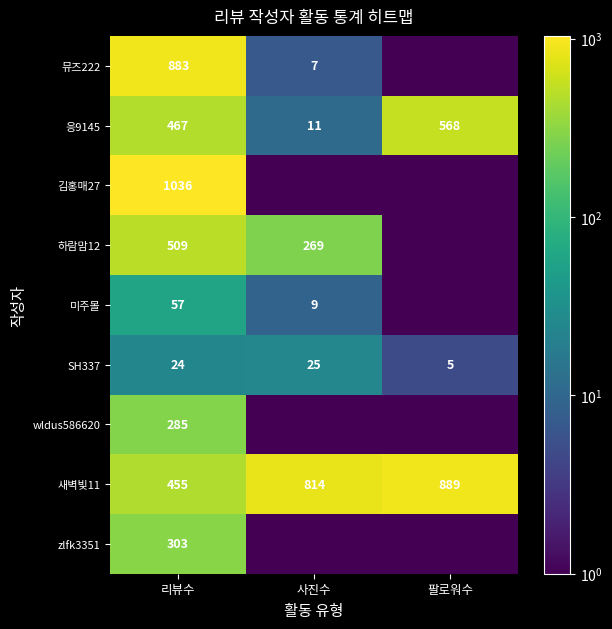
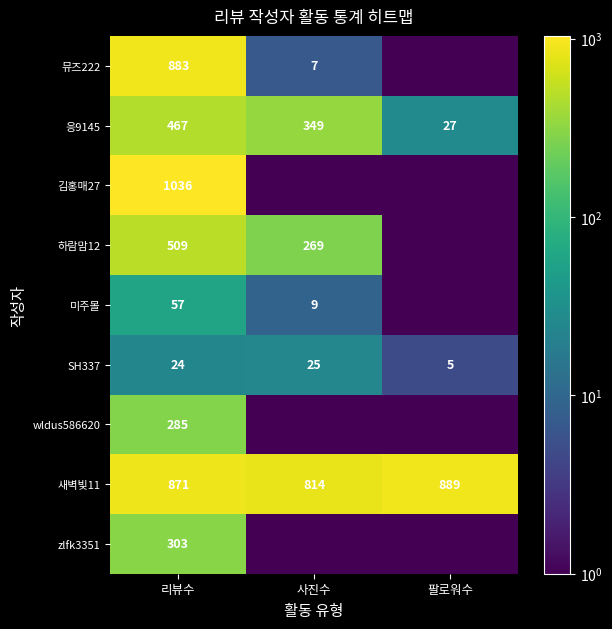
응9145, 사진수: 11 -> 349
응9145, 팔로워수: 568 -> 27
새벽빛11, 리뷰수: 455 -> 871
